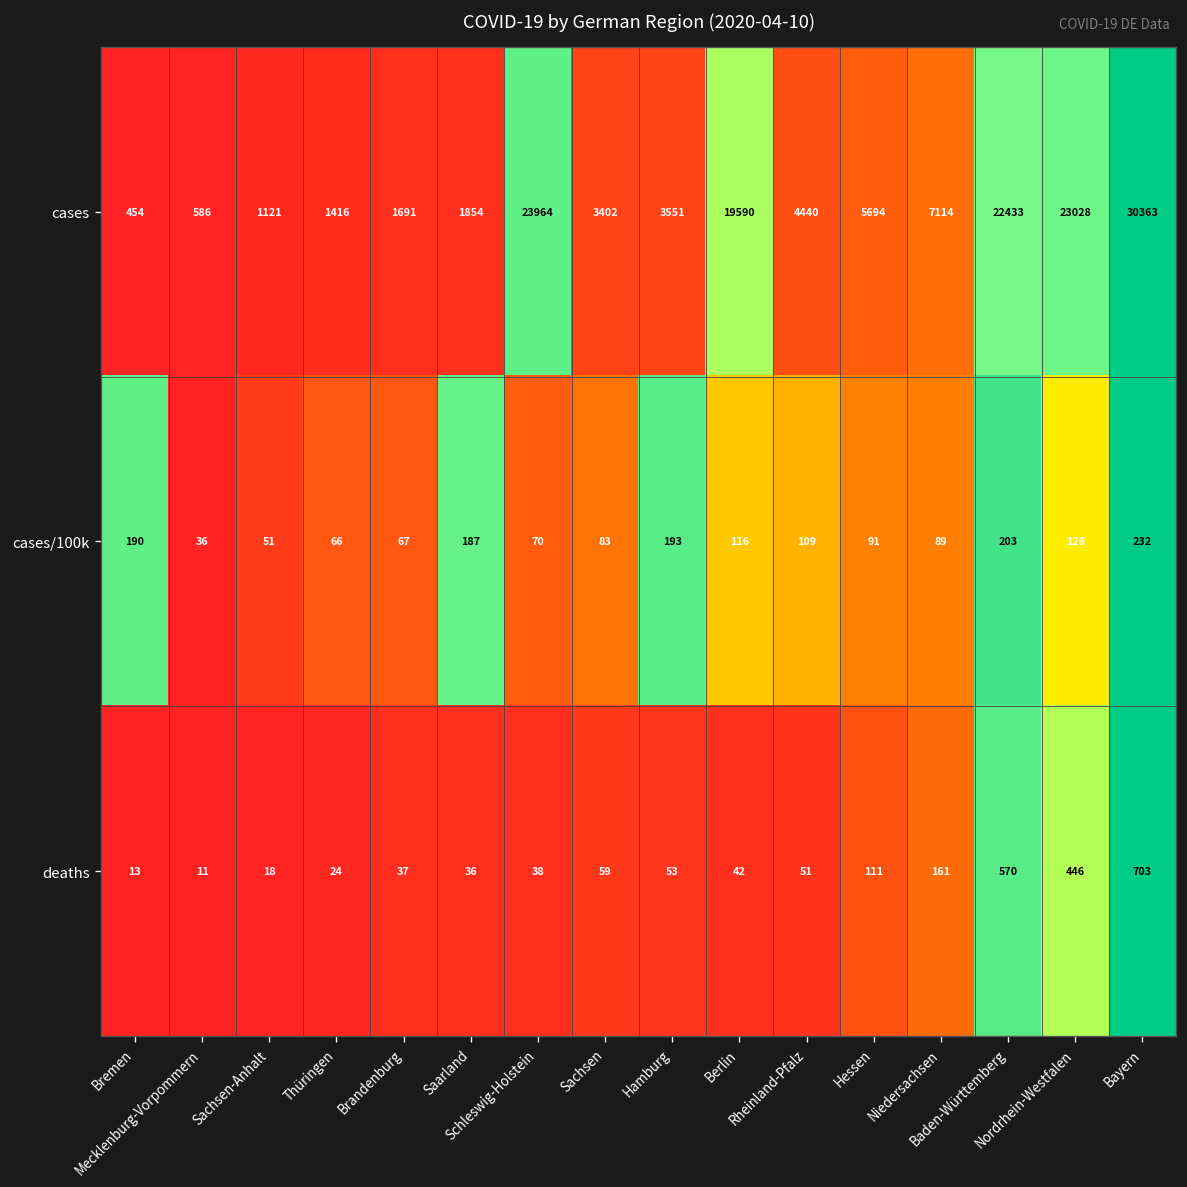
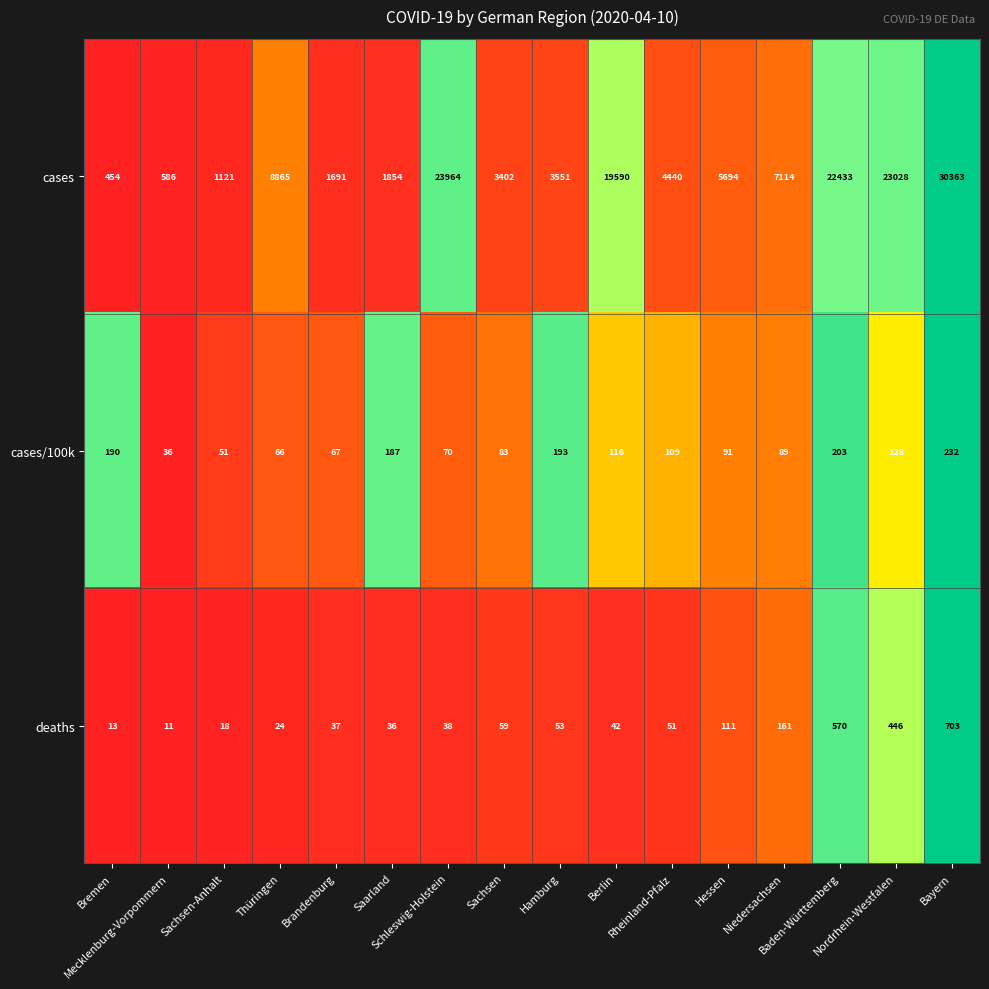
cases, Thüringen: 1416 -> 8865
